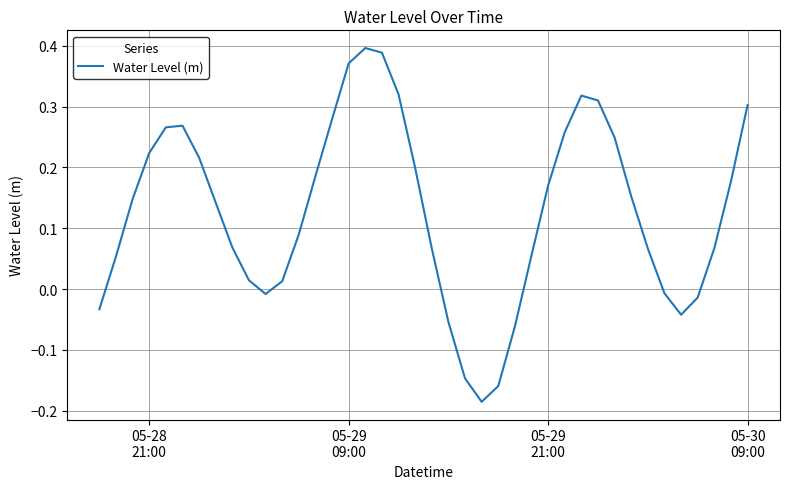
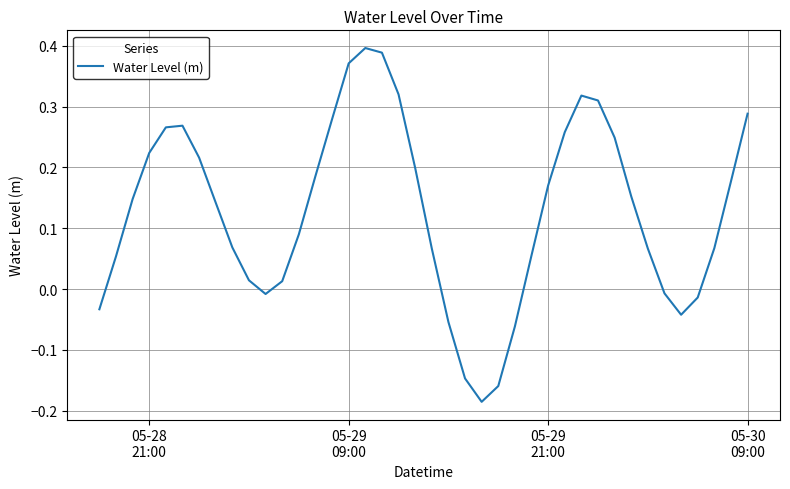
05-30 09:00: 0.30 -> 0.29
